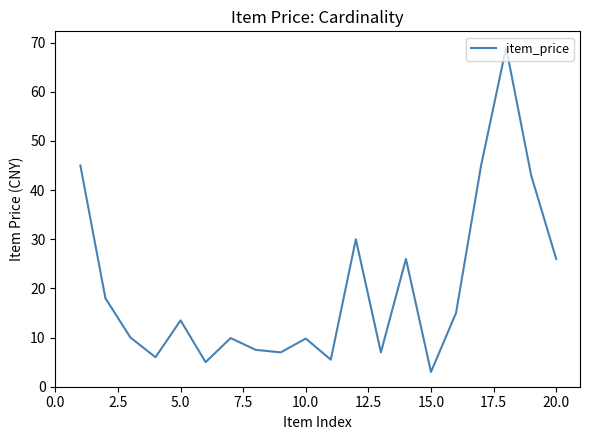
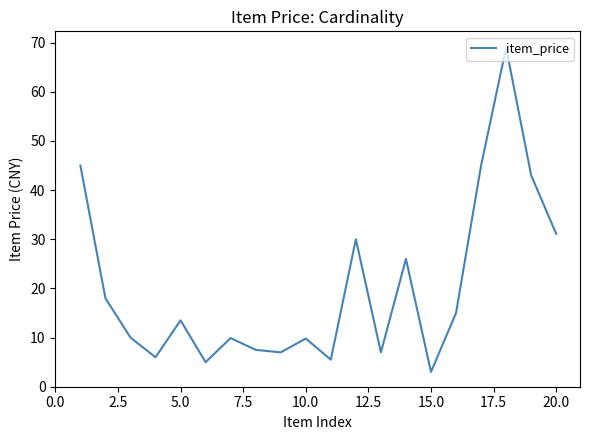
20.0: 26 -> 31
